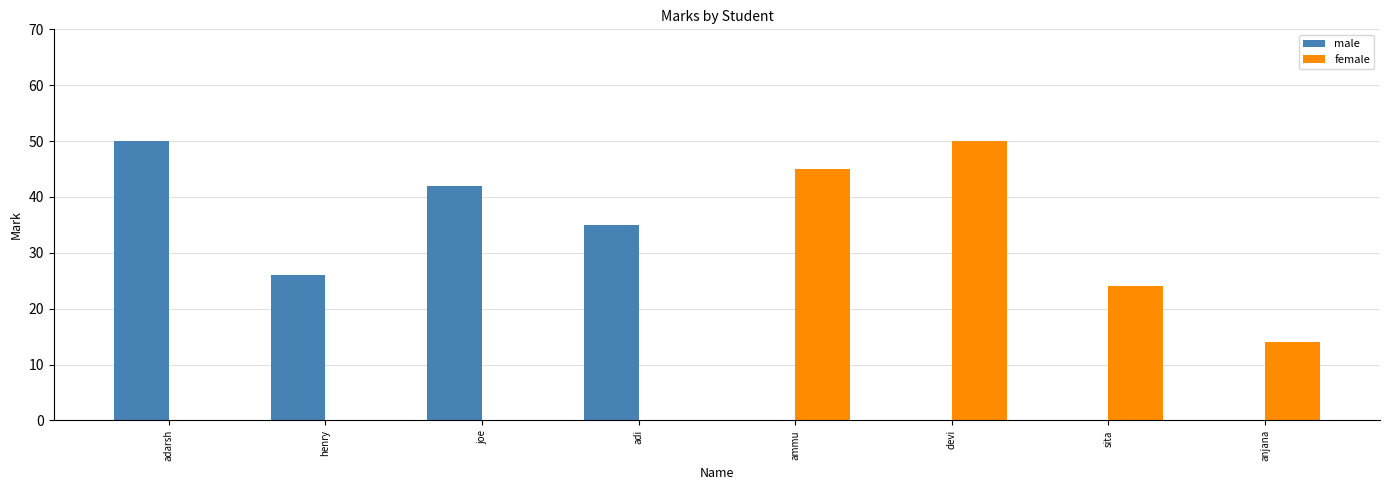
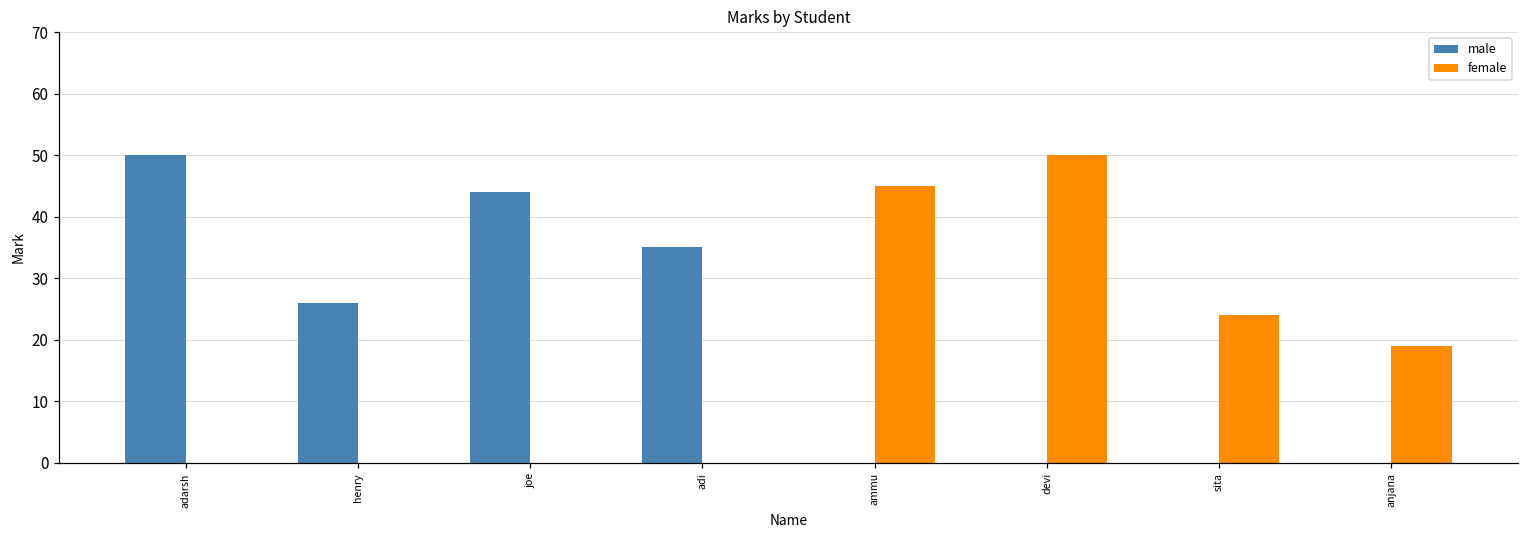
male, joe: 42 -> 44
female, anjana: 14 -> 19
